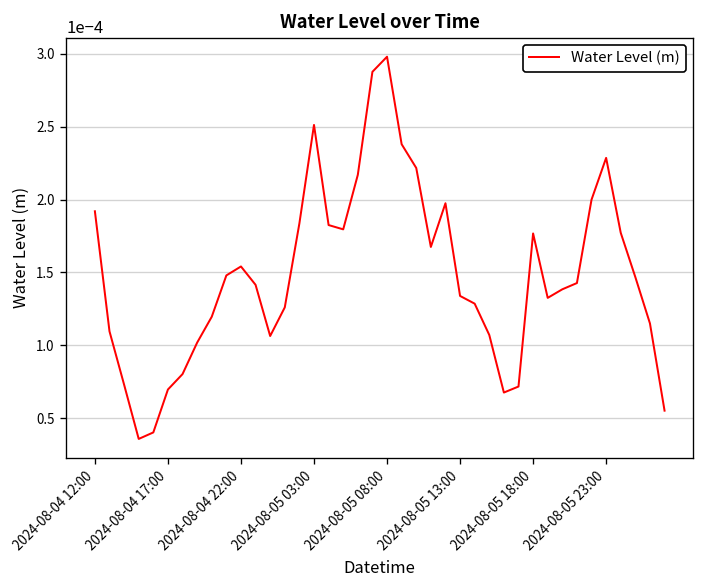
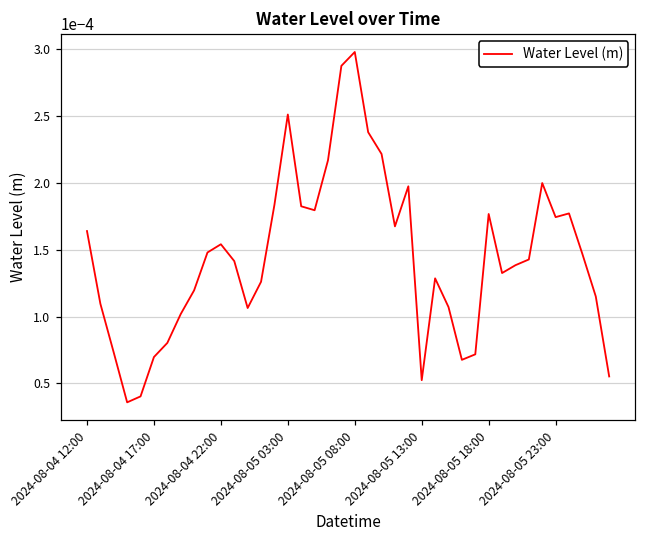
2024-08-04 12:00: 0.000192 -> 0.000164
2024-08-05 13:00: 0.000134 -> 0.000052
2024-08-05 23:00: 0.000229 -> 0.000174
